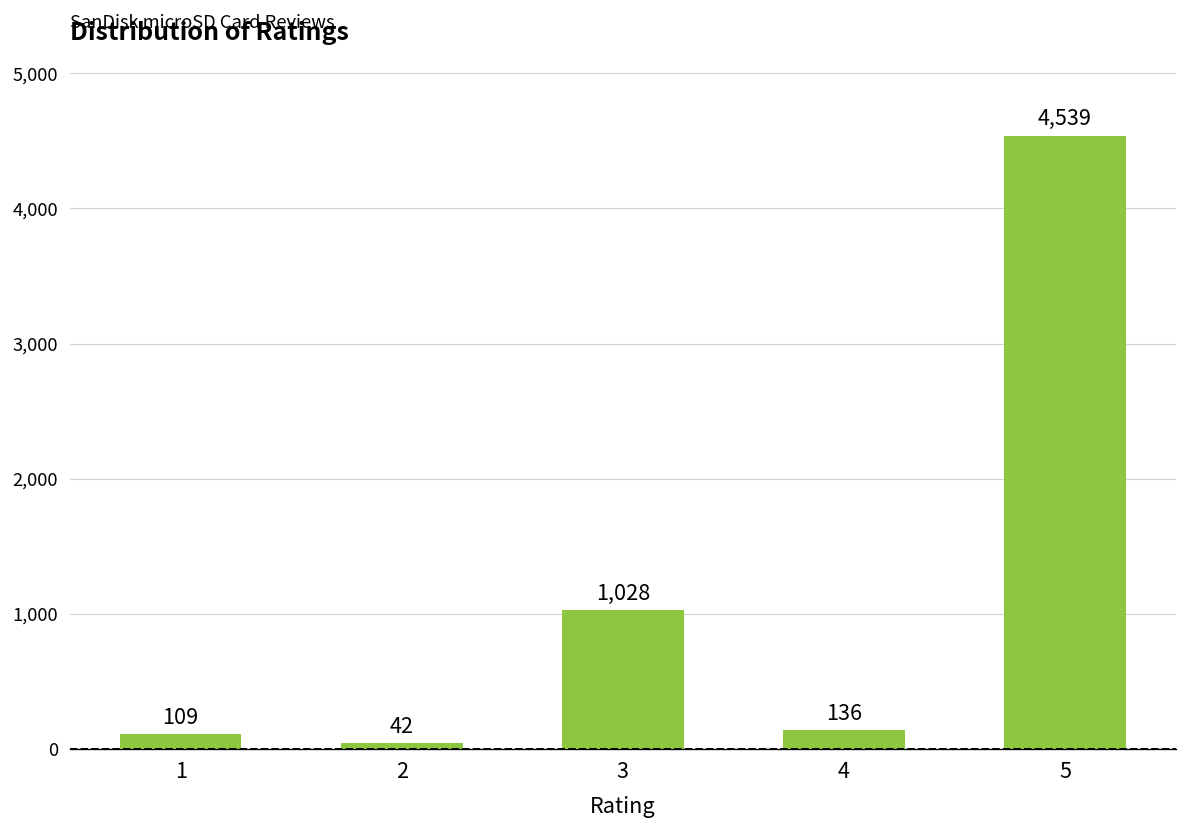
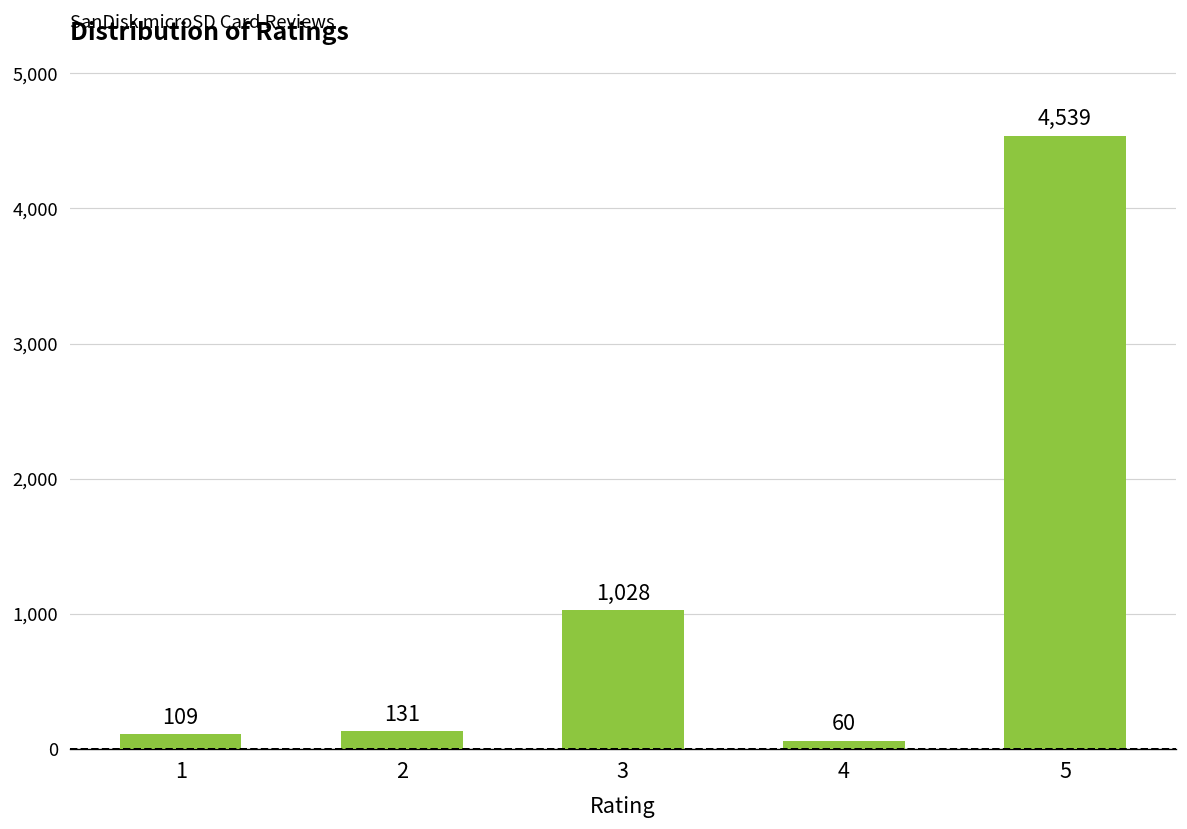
2: 42 -> 131
4: 136 -> 60
